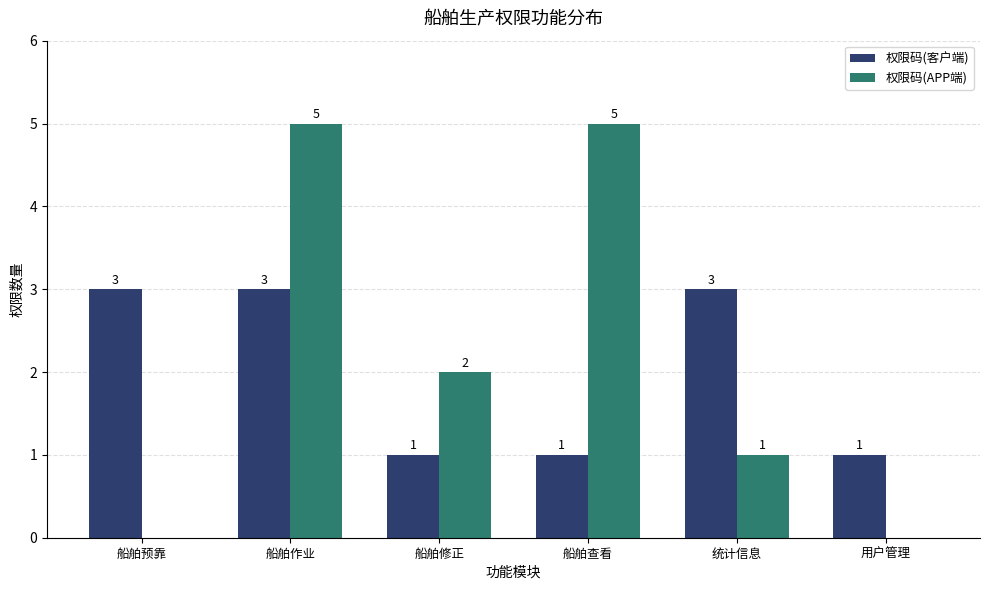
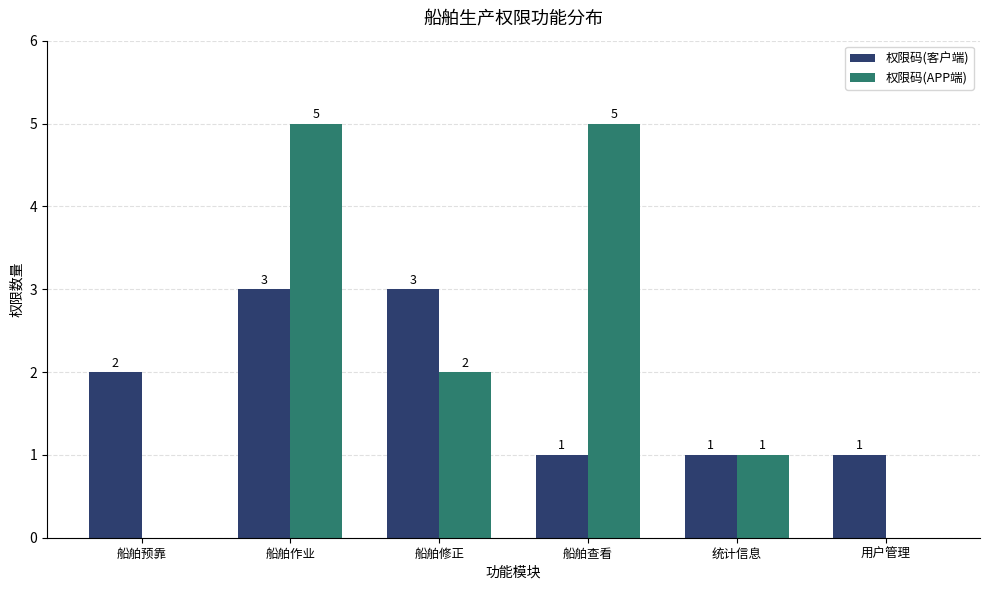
权限码(客户端), 船舶预靠: 3 -> 2
权限码(客户端), 船舶修正: 1 -> 3
权限码(客户端), 统计信息: 3 -> 1
